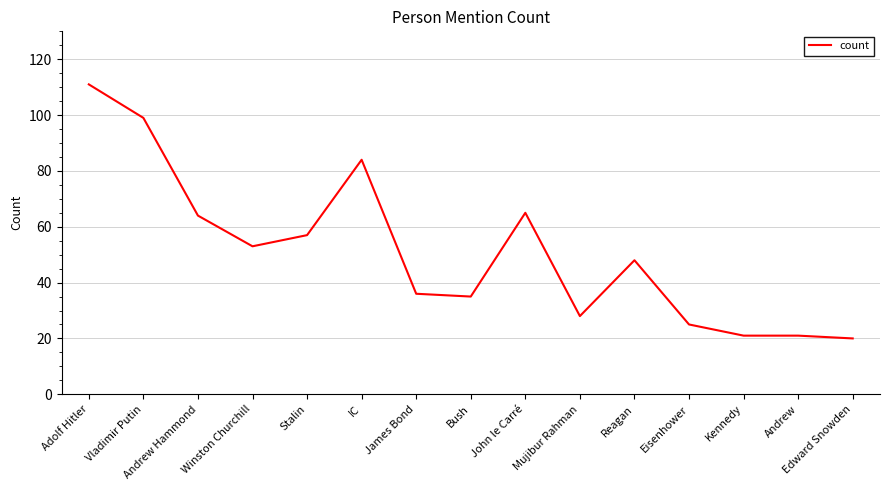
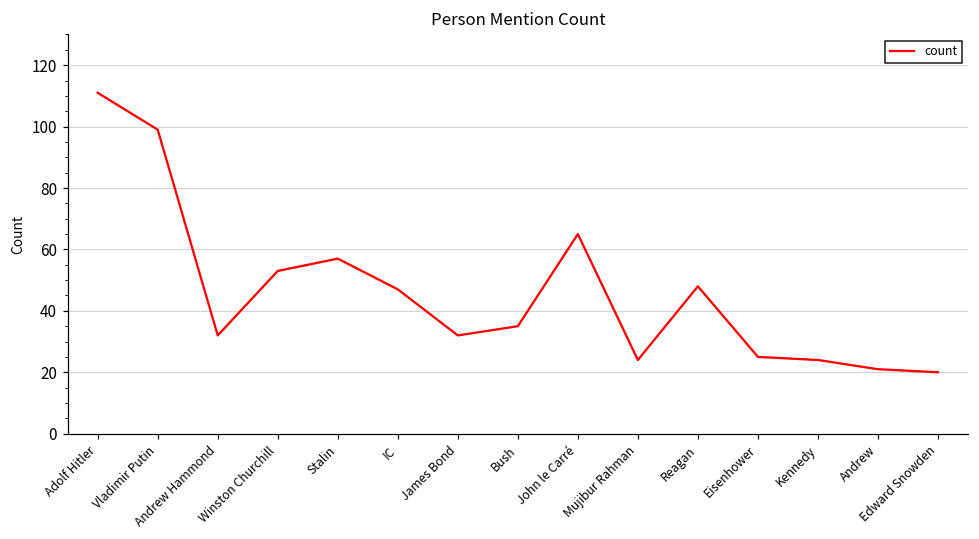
Andrew Hammond: 64 -> 32
IC: 84 -> 47
James Bond: 36 -> 32
Mujibur Rahman: 28 -> 24
Kennedy: 21 -> 24
